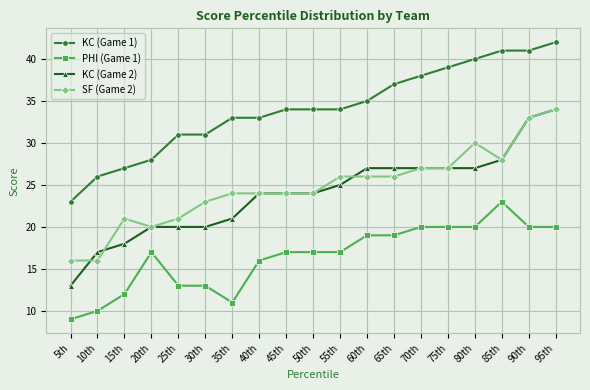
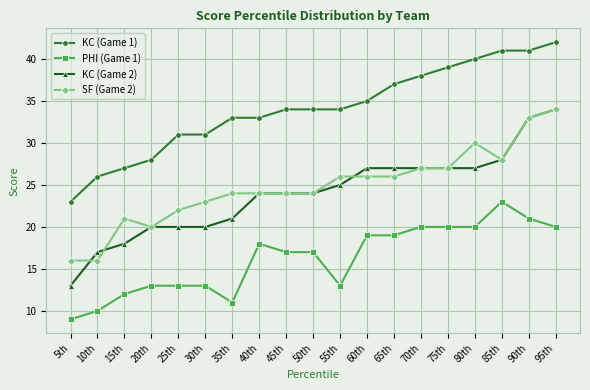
PHI (Game 1), 20th: 17 -> 13
SF (Game 2), 25th: 21 -> 22
PHI (Game 1), 40th: 16 -> 18
PHI (Game 1), 55th: 17 -> 13
PHI (Game 1), 90th: 20 -> 21
